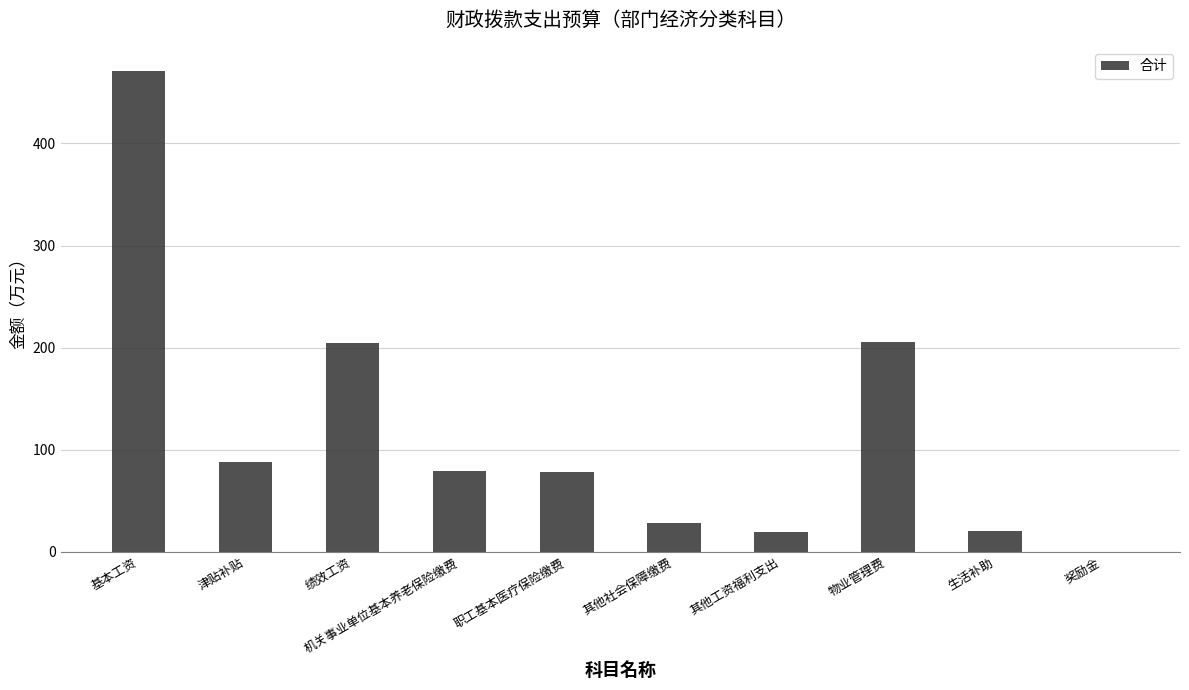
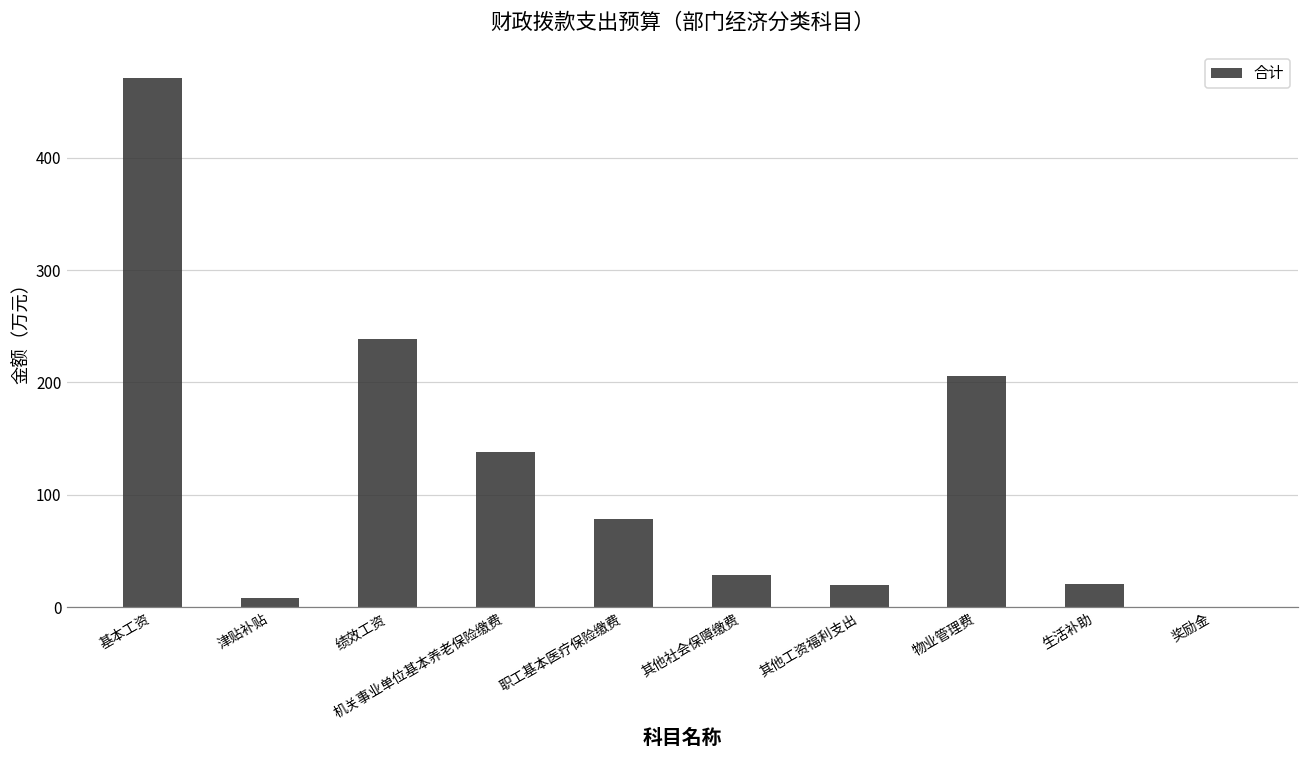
津贴补贴: 88 -> 8
绩效工资: 205 -> 239
机关事业单位基本养老保险缴费: 79 -> 138
